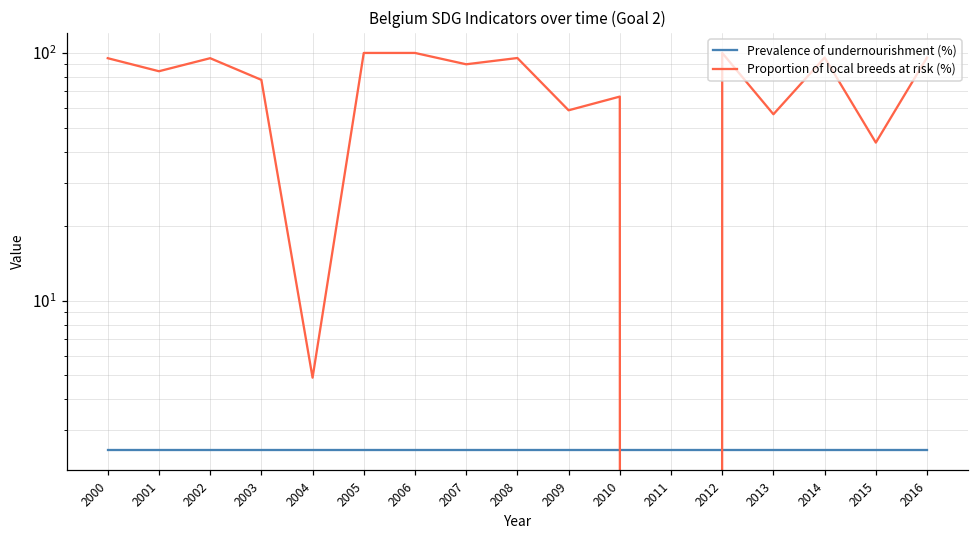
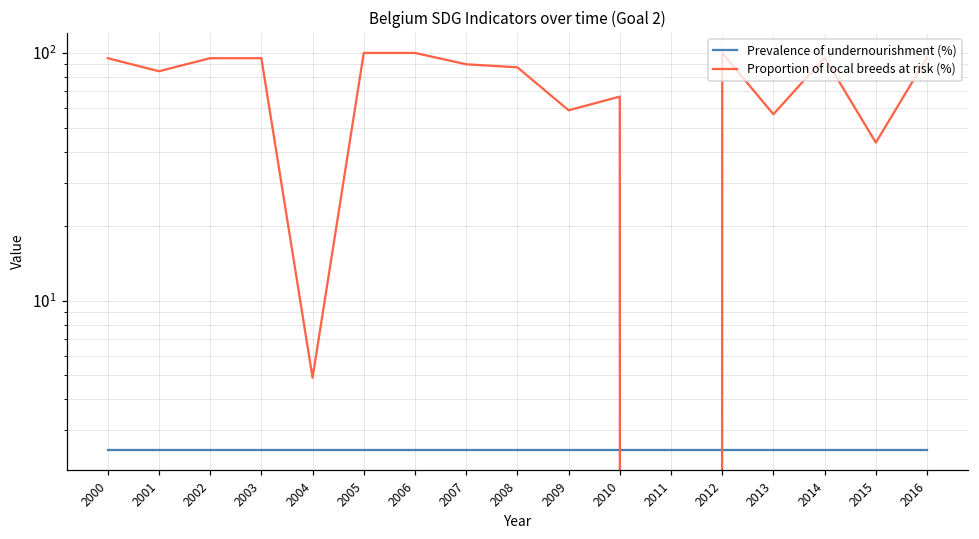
Proportion of local breeds at risk (%), 2003: 78 -> 95
Proportion of local breeds at risk (%), 2008: 95 -> 88
